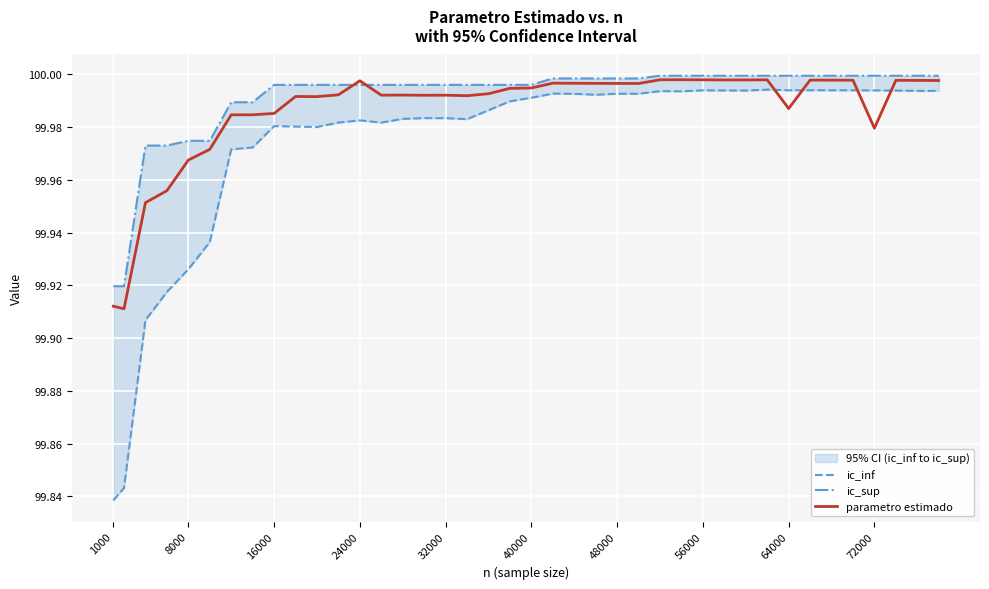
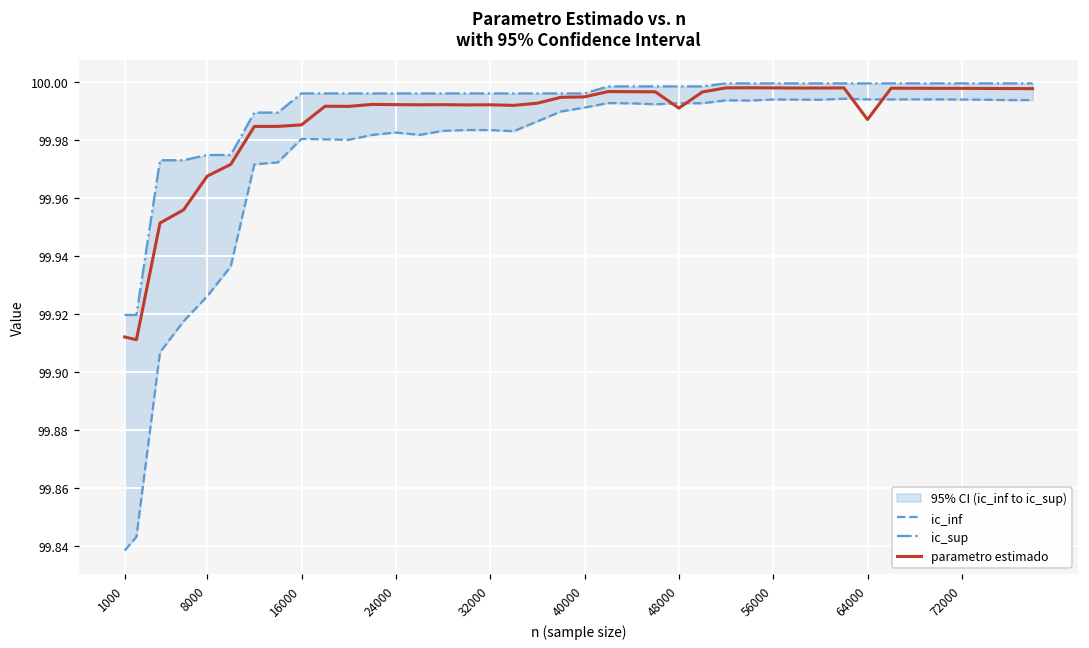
parametro estimado, 24000: 99.998 -> 99.992
parametro estimado, 48000: 99.997 -> 99.991
parametro estimado, 72000: 99.980 -> 99.998
